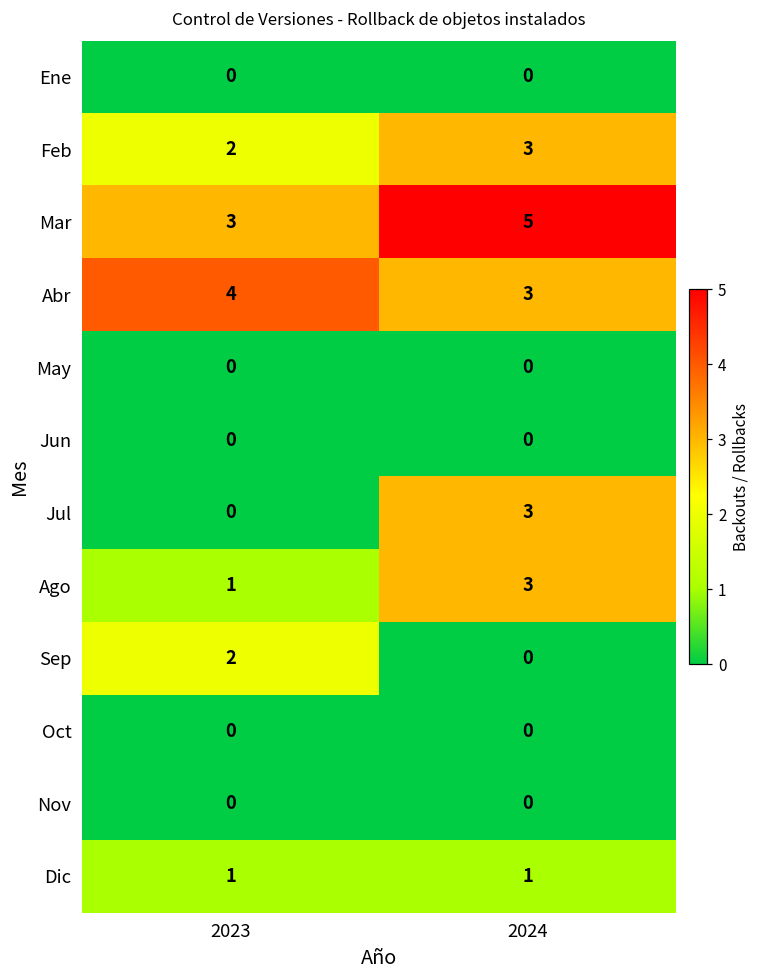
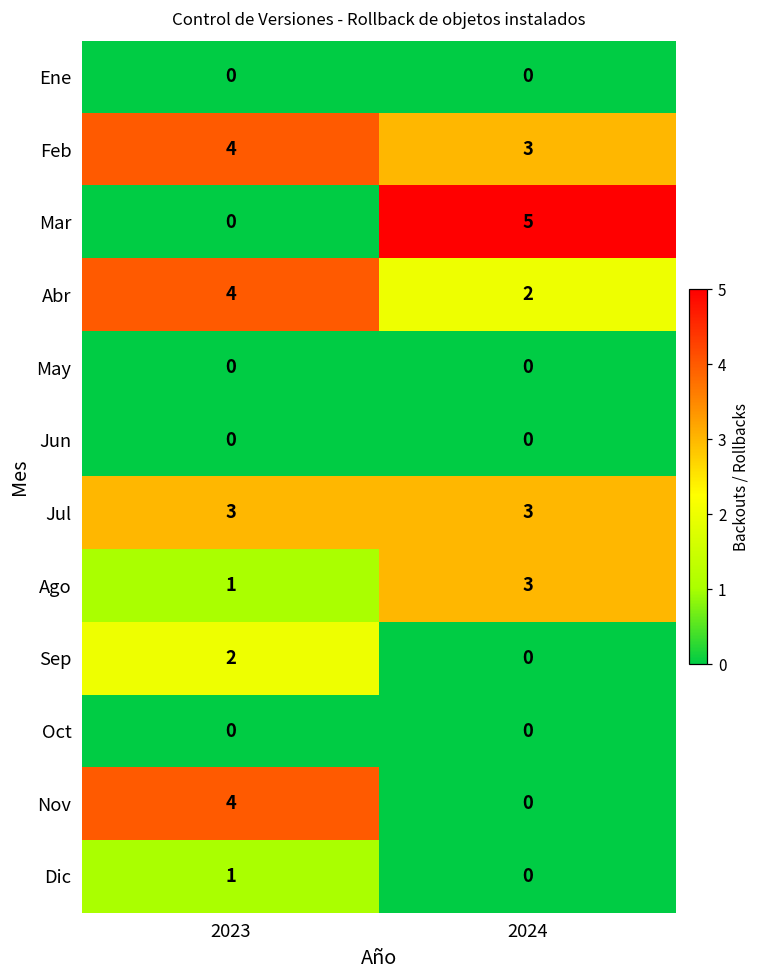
Feb, 2023: 2 -> 4
Mar, 2023: 3 -> 0
Abr, 2024: 3 -> 2
Jul, 2023: 0 -> 3
Nov, 2023: 0 -> 4
Dic, 2024: 1 -> 0
